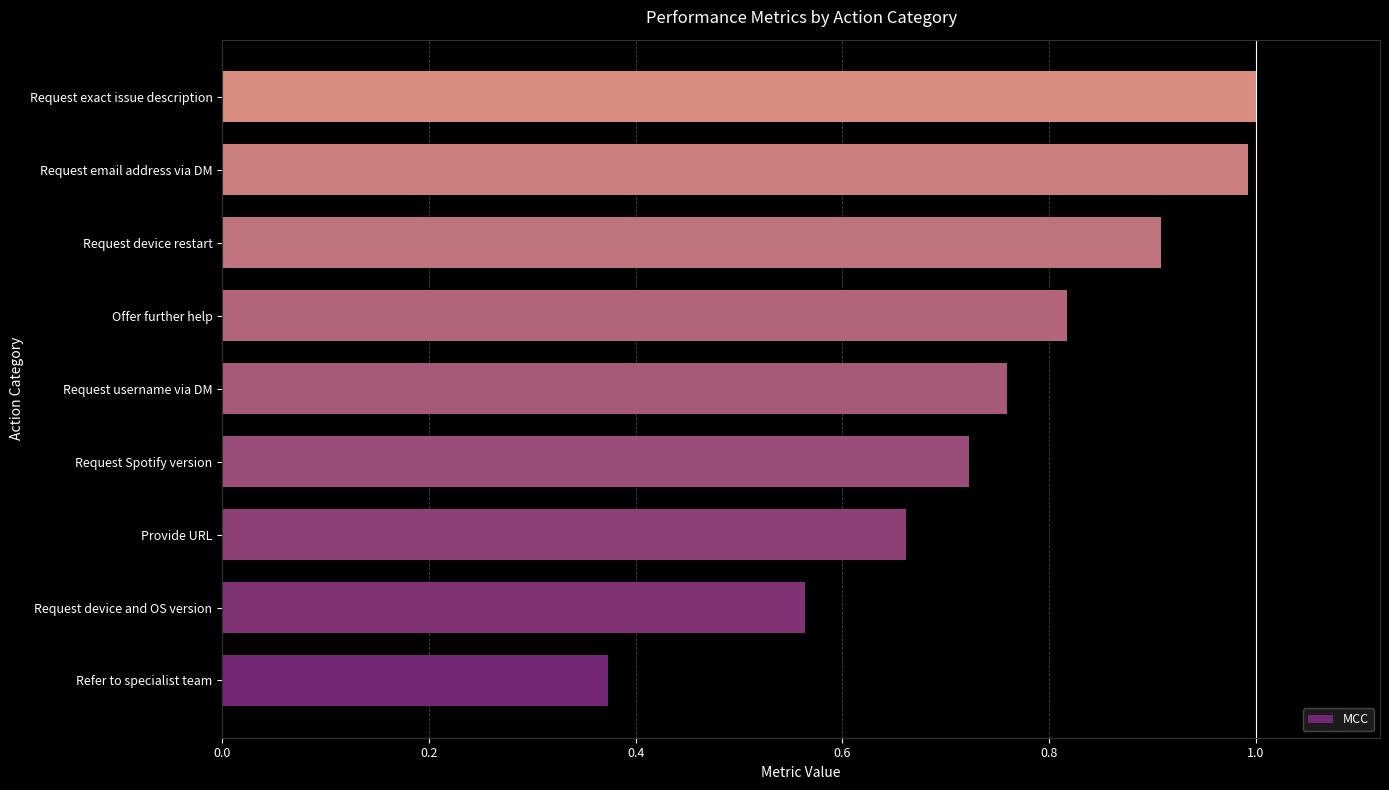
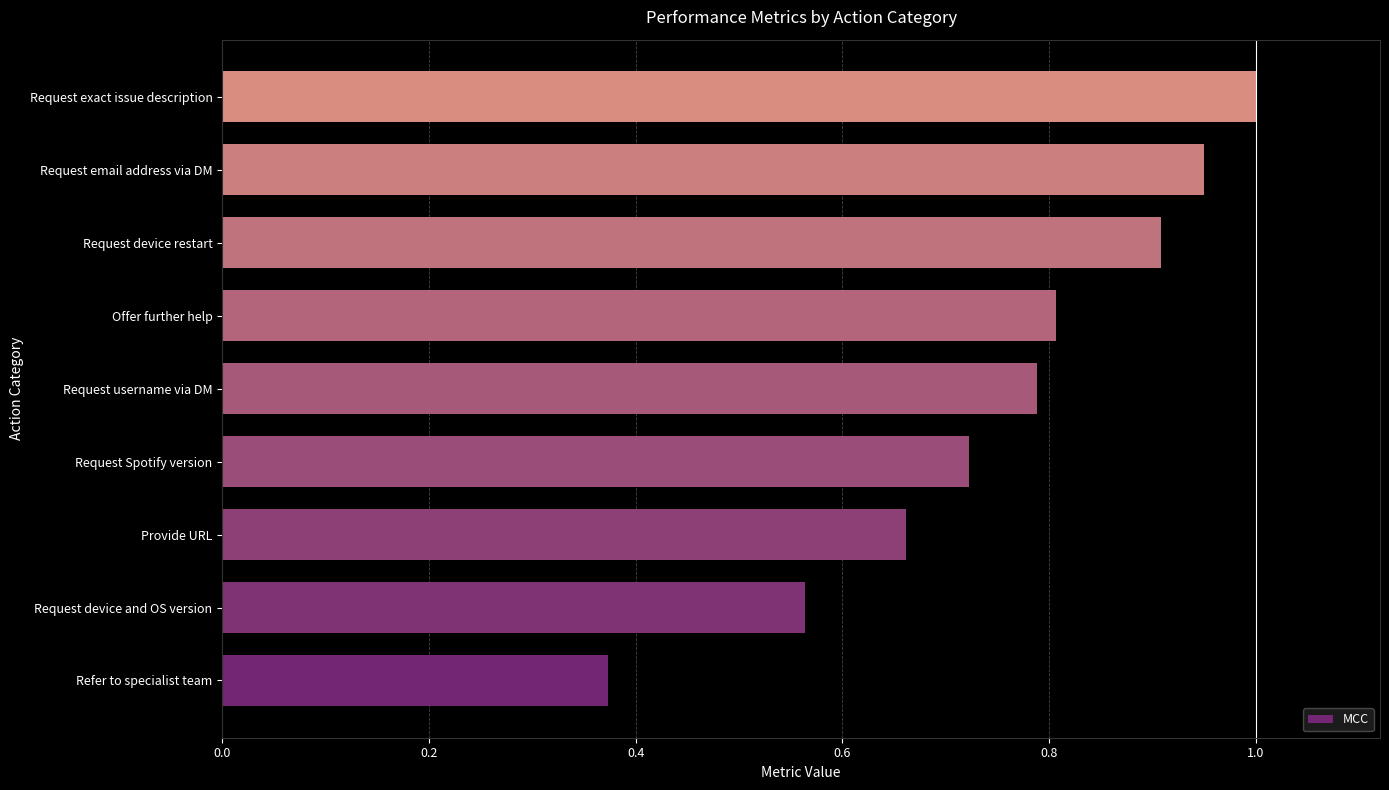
Request email address via DM: 0.992 -> 0.949
Offer further help: 0.817 -> 0.806
Request username via DM: 0.759 -> 0.788
